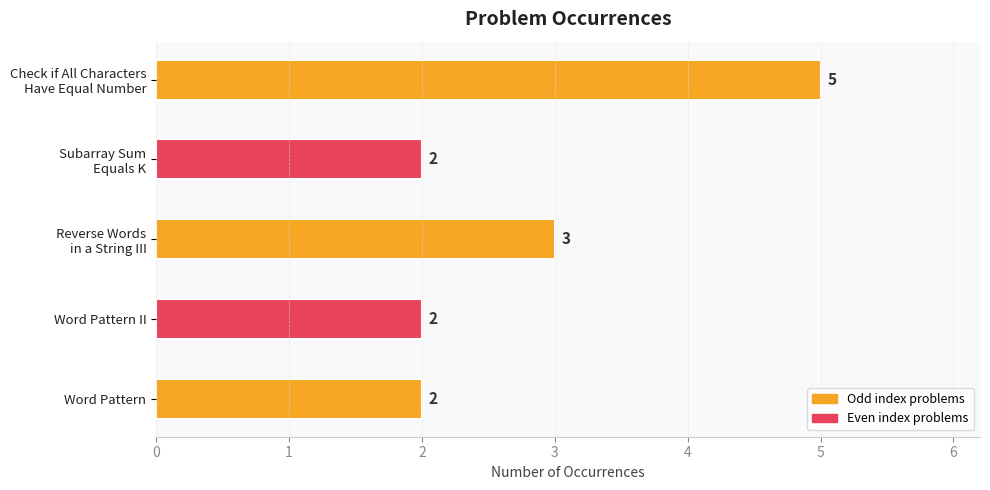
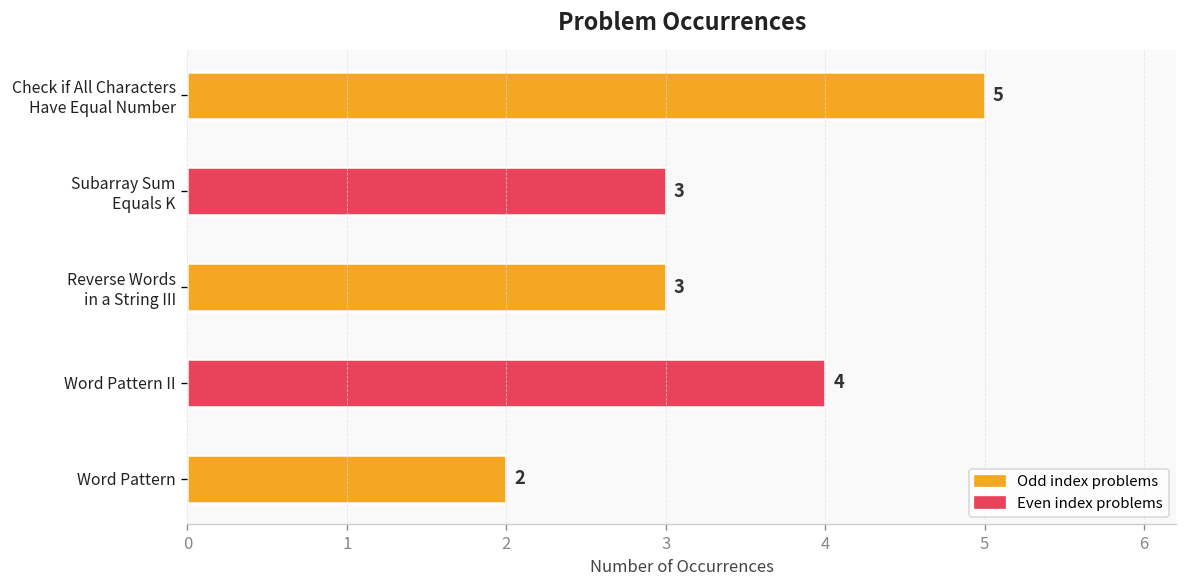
Subarray Sum Equals K: 2 -> 3
Word Pattern II: 2 -> 4
